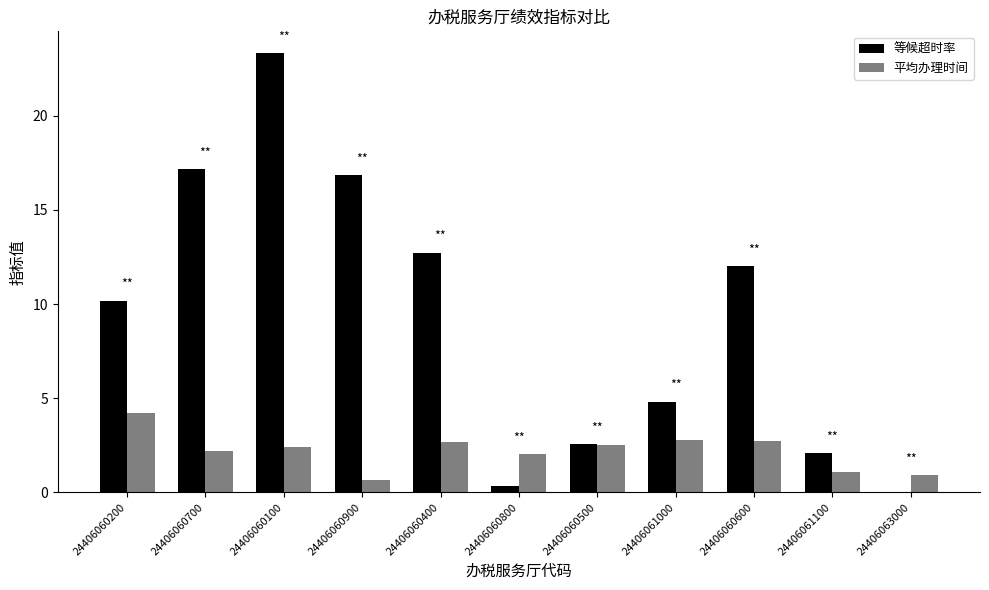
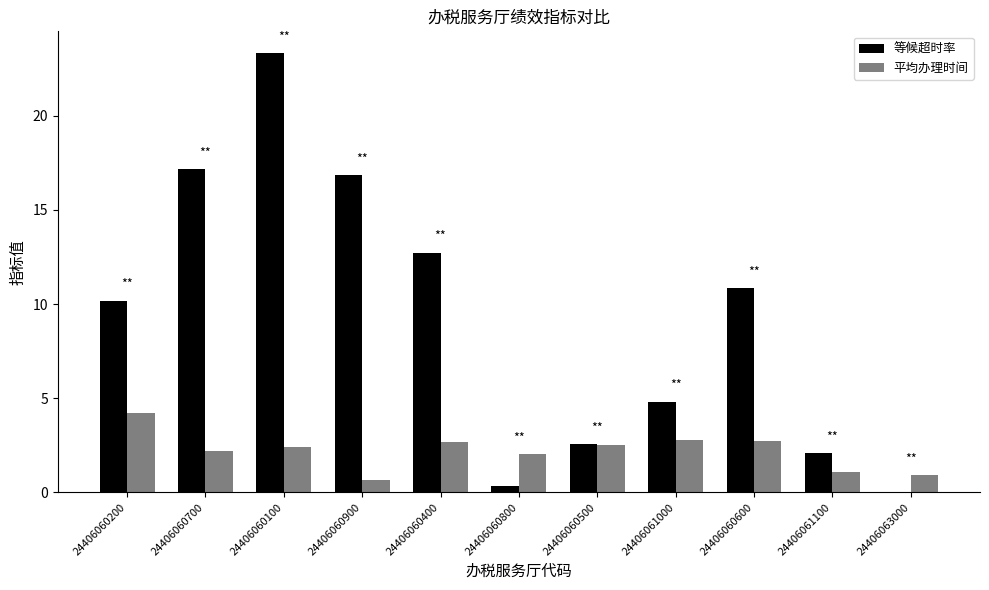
等候超时率, 24406060600: 12.0 -> 10.9
